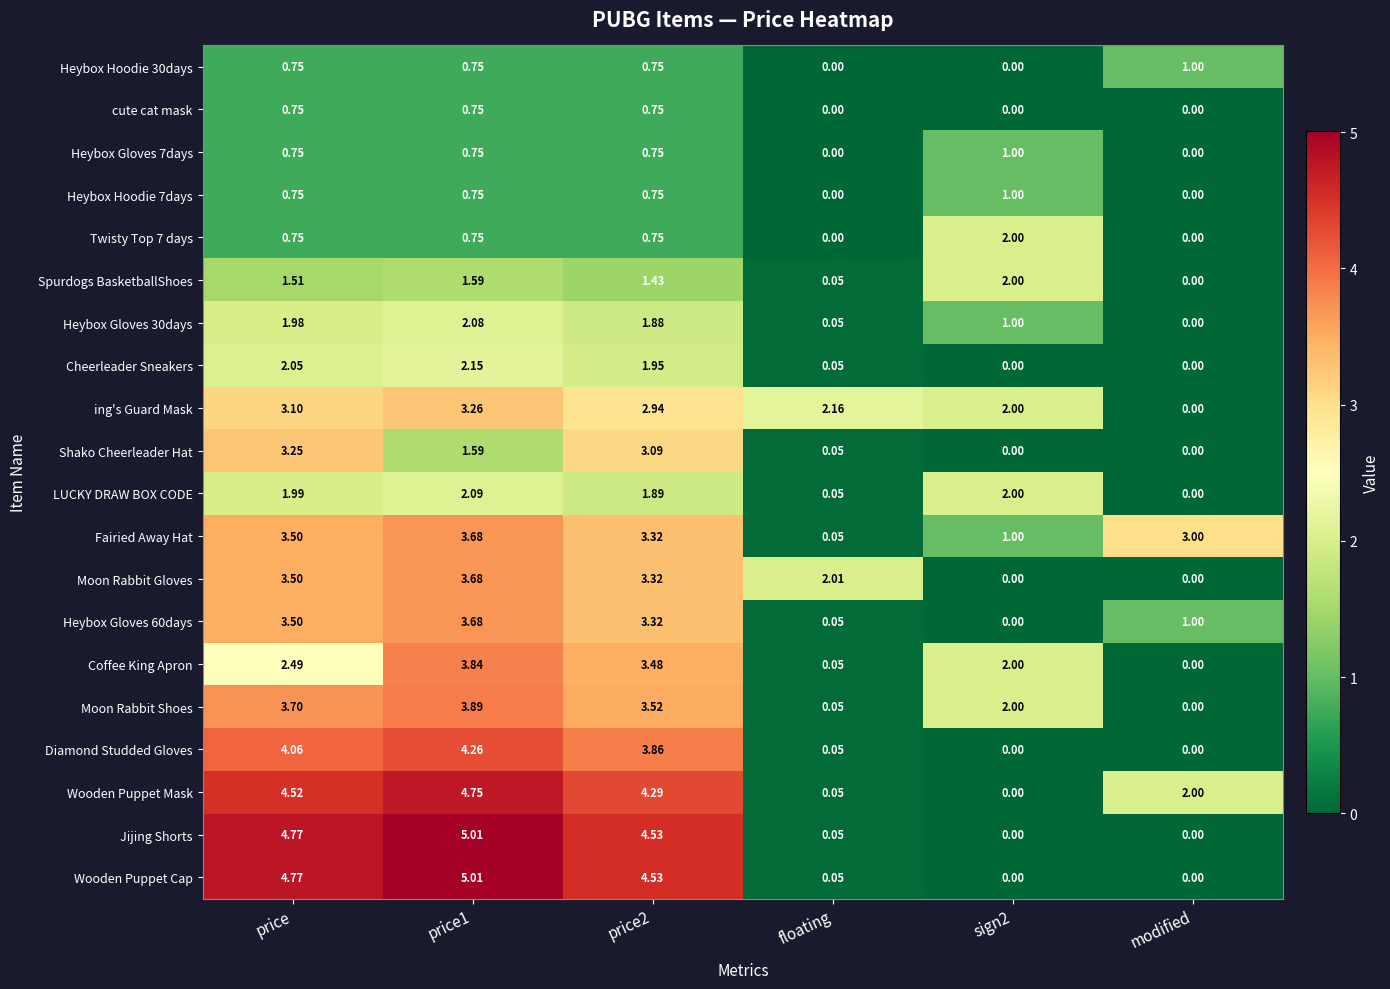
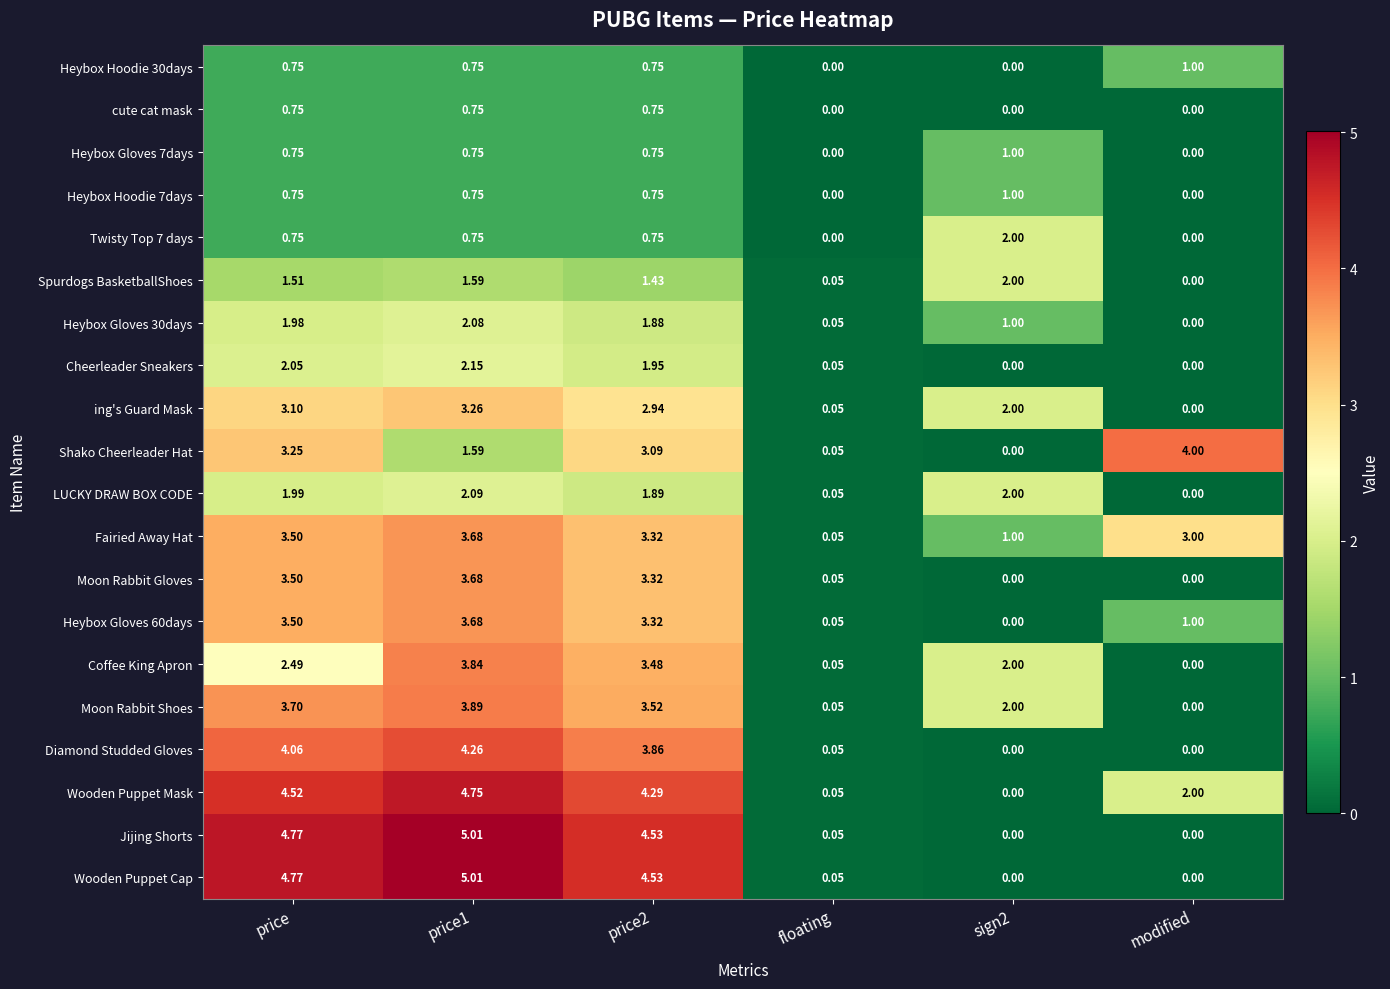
ing's Guard Mask, floating: 2.16 -> 0.05
Shako Cheerleader Hat, modified: 0.00 -> 4.00
Moon Rabbit Gloves, floating: 2.01 -> 0.05
